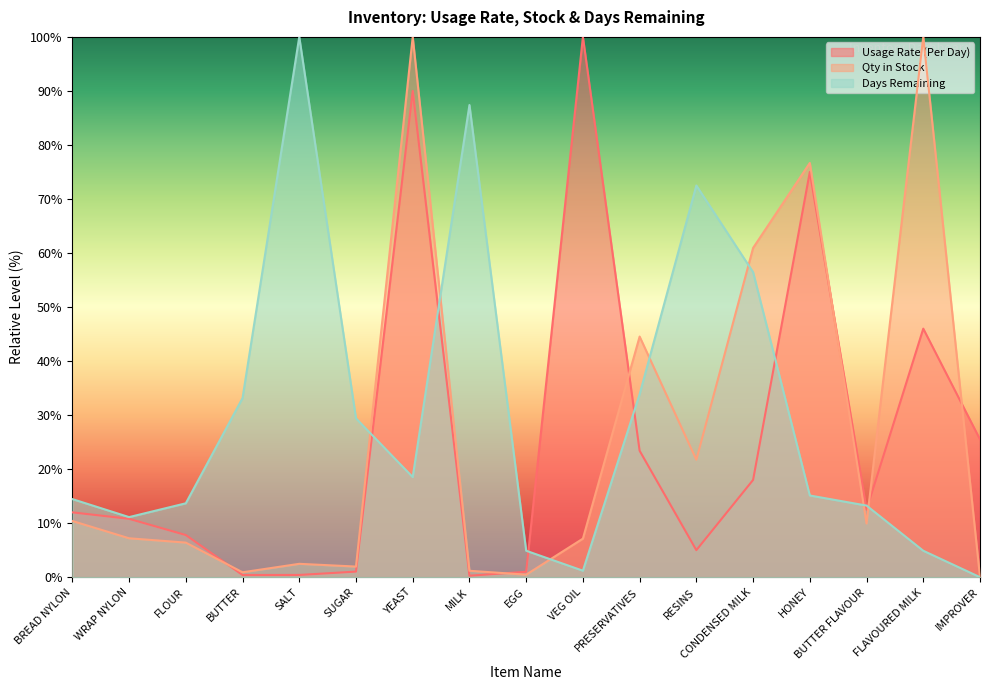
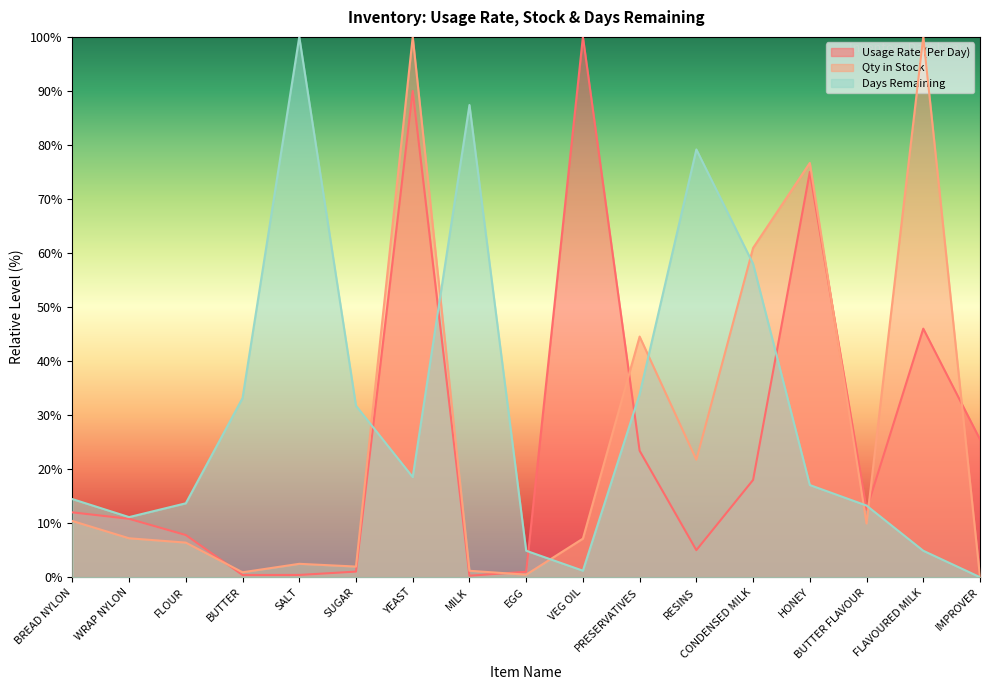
Days Remaining, SUGAR: 29% -> 32%
Days Remaining, RESINS: 72% -> 79%
Days Remaining, CONDENSED MILK: 56% -> 58%
Days Remaining, HONEY: 15% -> 17%
